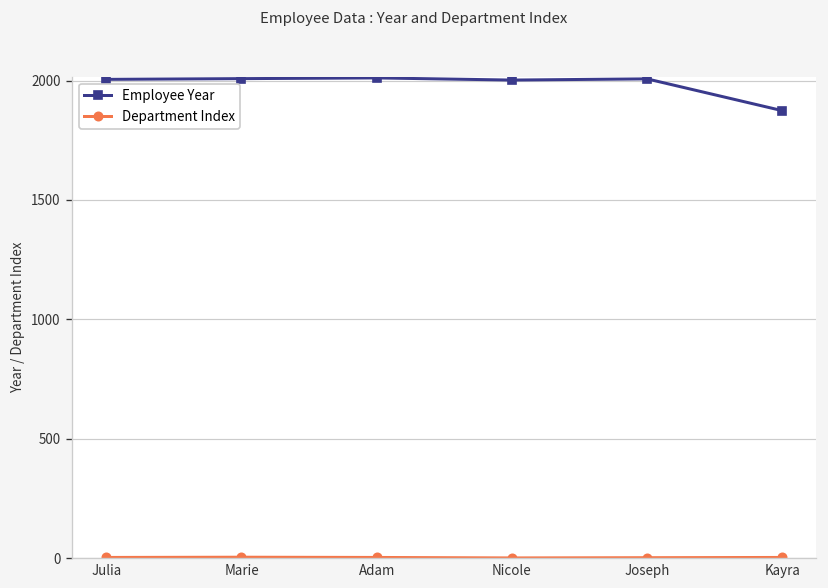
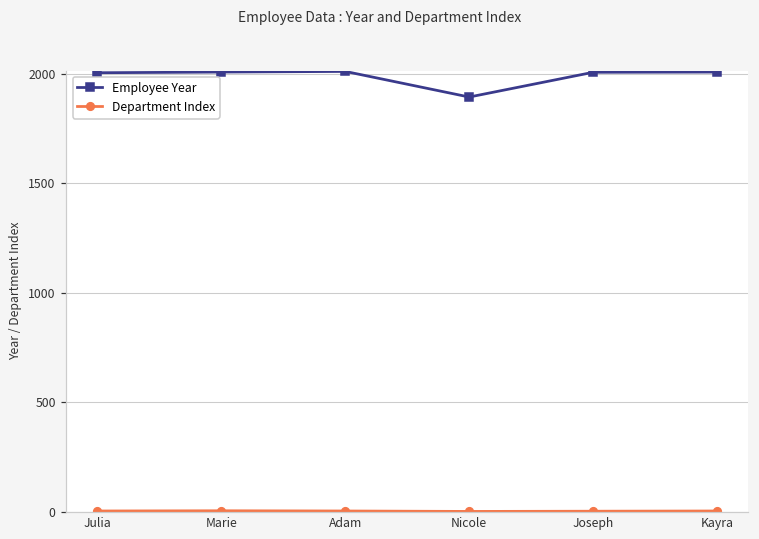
Employee Year, Nicole: 2000 -> 1890
Employee Year, Kayra: 1870 -> 2010
